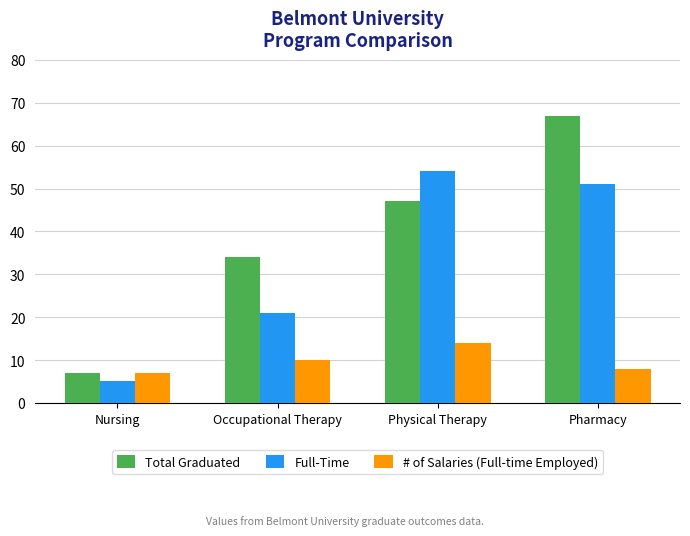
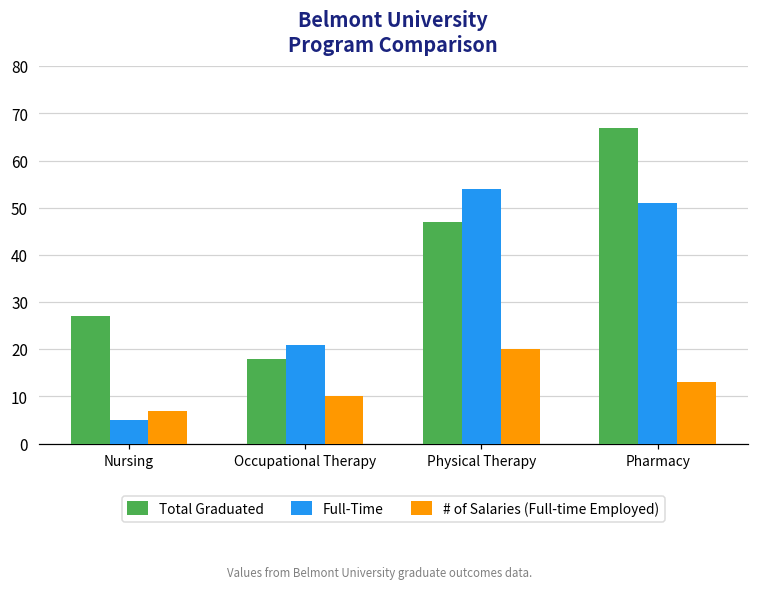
Total Graduated, Nursing: 7 -> 27
Total Graduated, Occupational Therapy: 34 -> 18
# of Salaries (Full-time Employed), Physical Therapy: 14 -> 20
# of Salaries (Full-time Employed), Pharmacy: 8 -> 13
